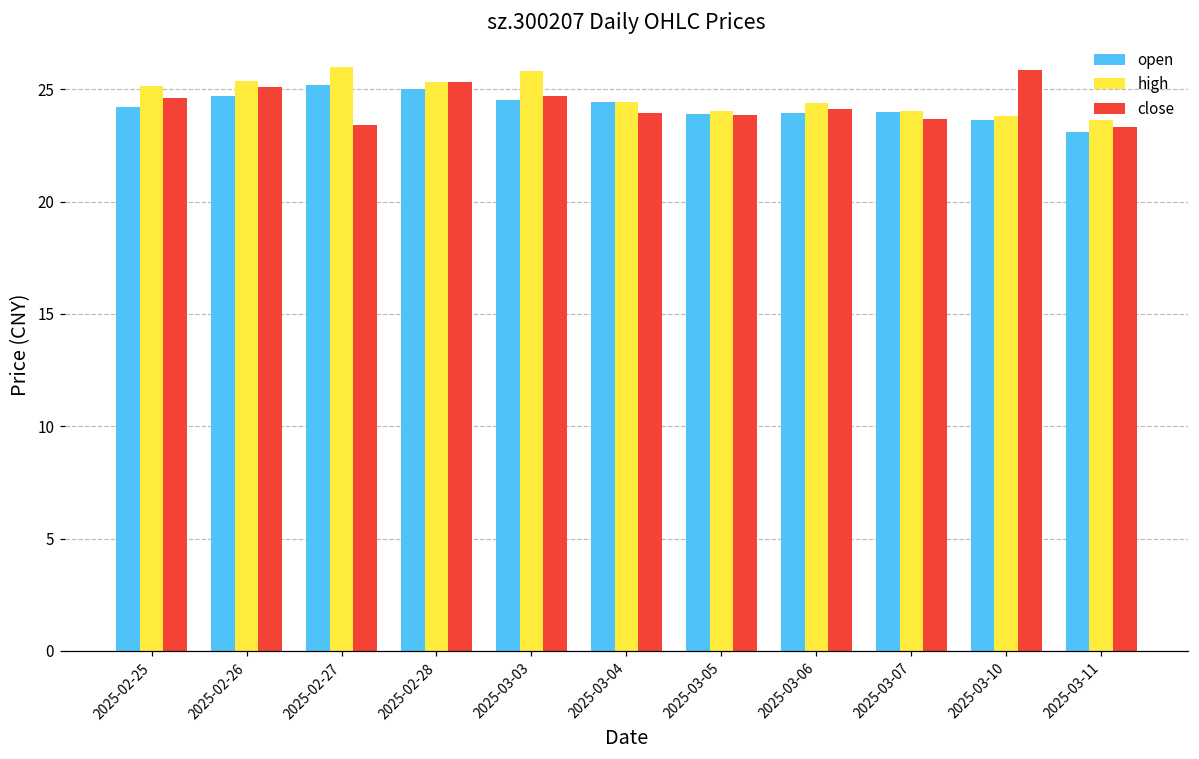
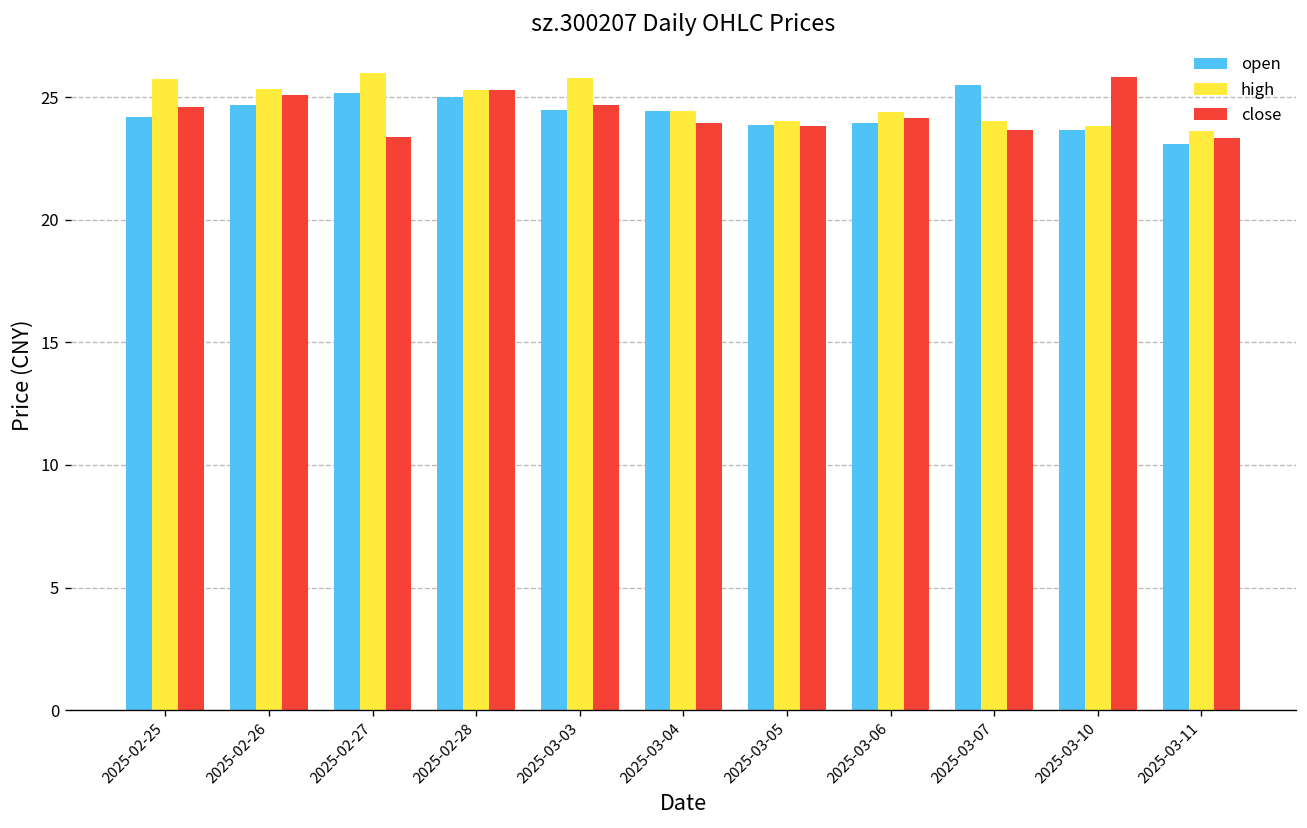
high, 2025-02-25: 25.1 -> 25.8
open, 2025-03-07: 24.0 -> 25.5
